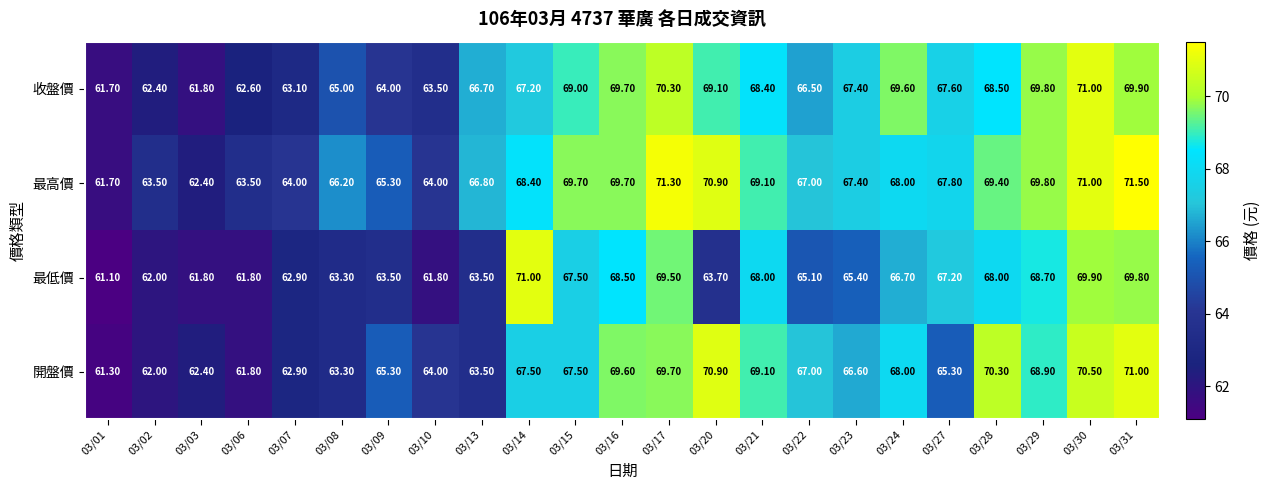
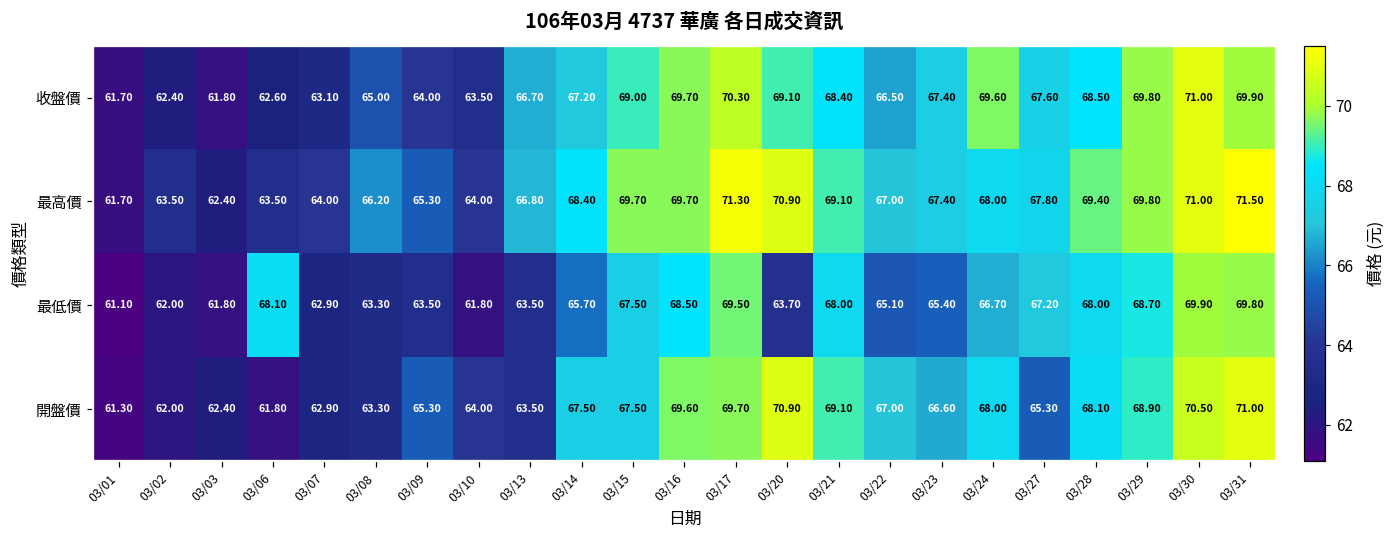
最低價, 03/06: 61.80 -> 68.10
最低價, 03/14: 71.00 -> 65.70
開盤價, 03/28: 70.30 -> 68.10
